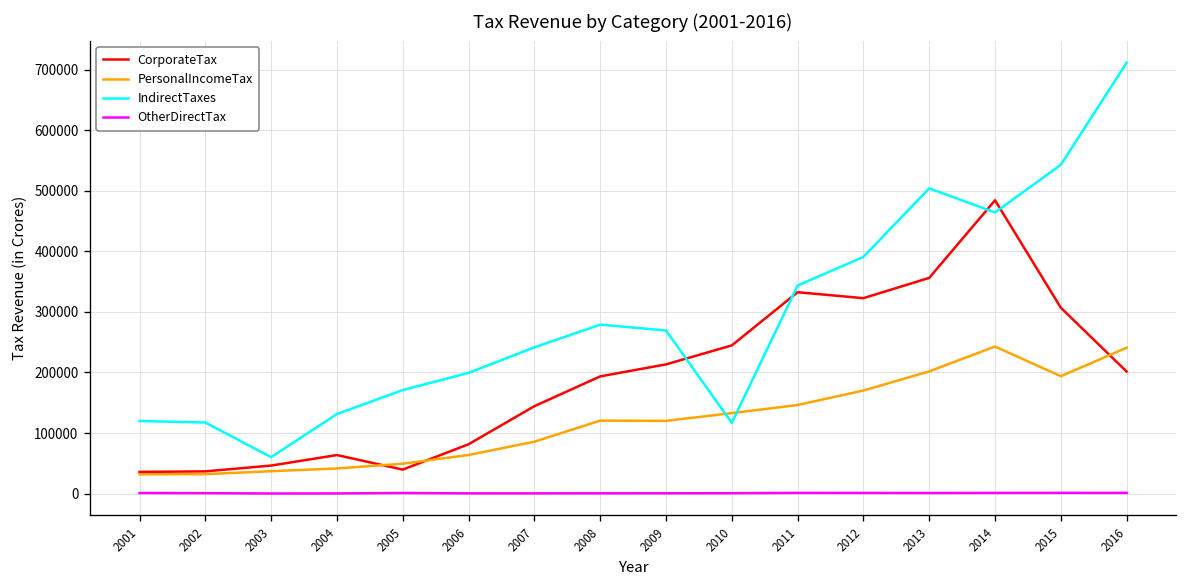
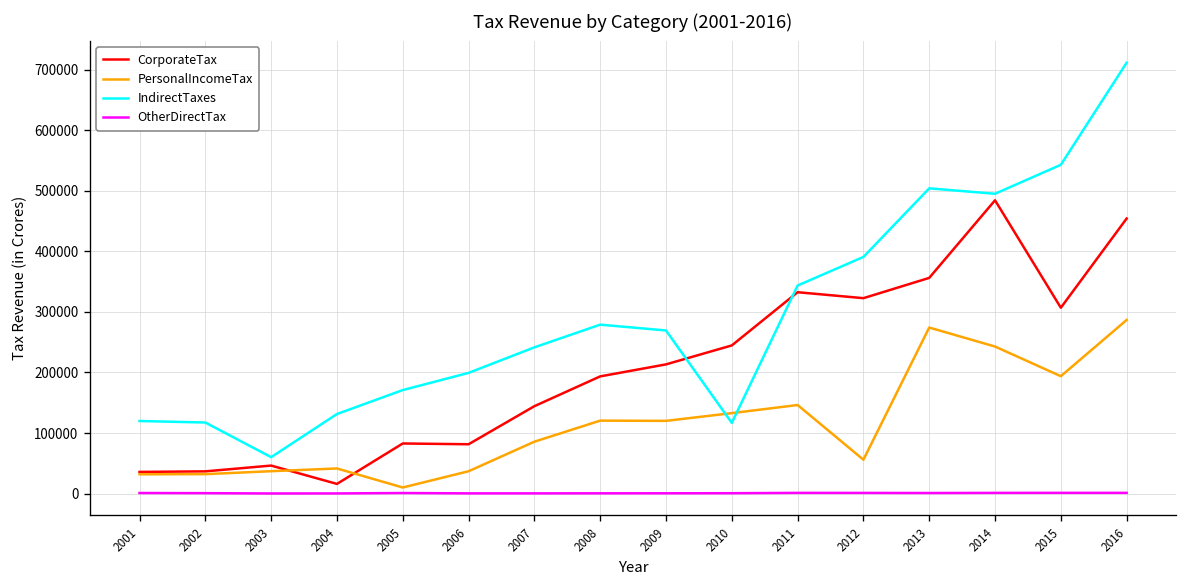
CorporateTax, 2004: 60000 -> 20000
CorporateTax, 2005: 40000 -> 80000
PersonalIncomeTax, 2005: 50000 -> 10000
PersonalIncomeTax, 2006: 60000 -> 40000
PersonalIncomeTax, 2012: 170000 -> 60000
PersonalIncomeTax, 2013: 200000 -> 270000
IndirectTaxes, 2014: 460000 -> 500000
CorporateTax, 2016: 200000 -> 450000
PersonalIncomeTax, 2016: 240000 -> 290000
